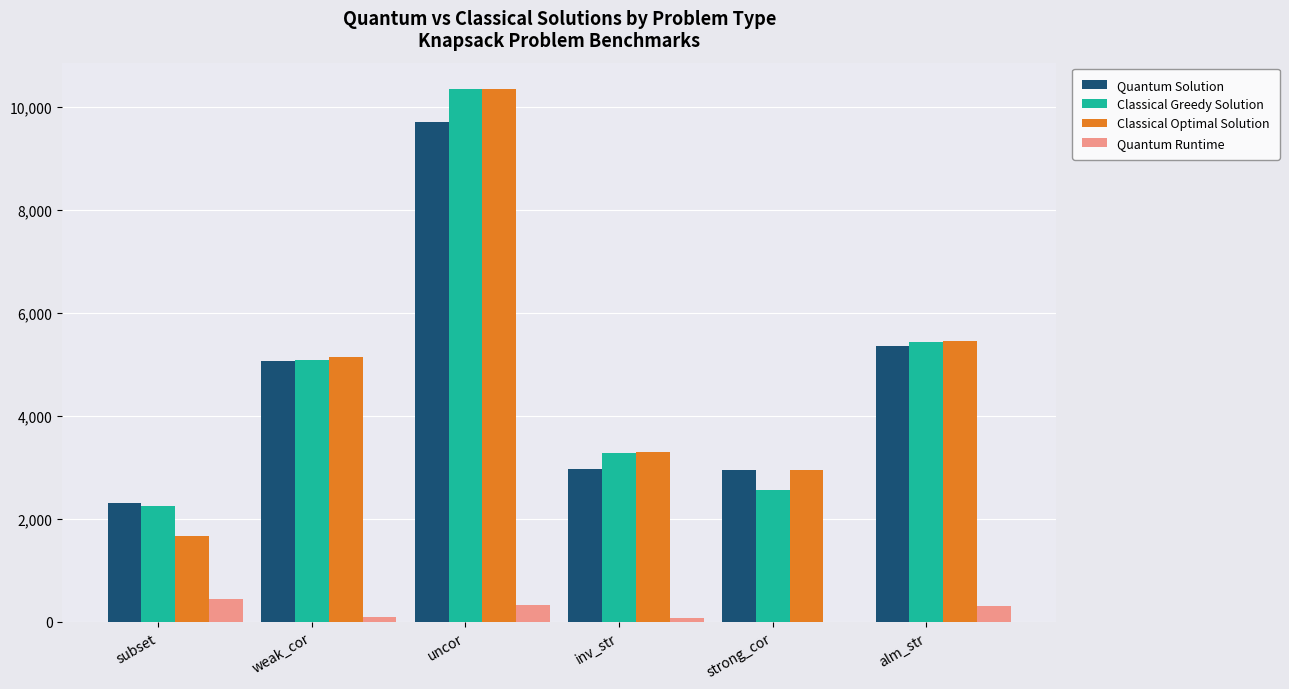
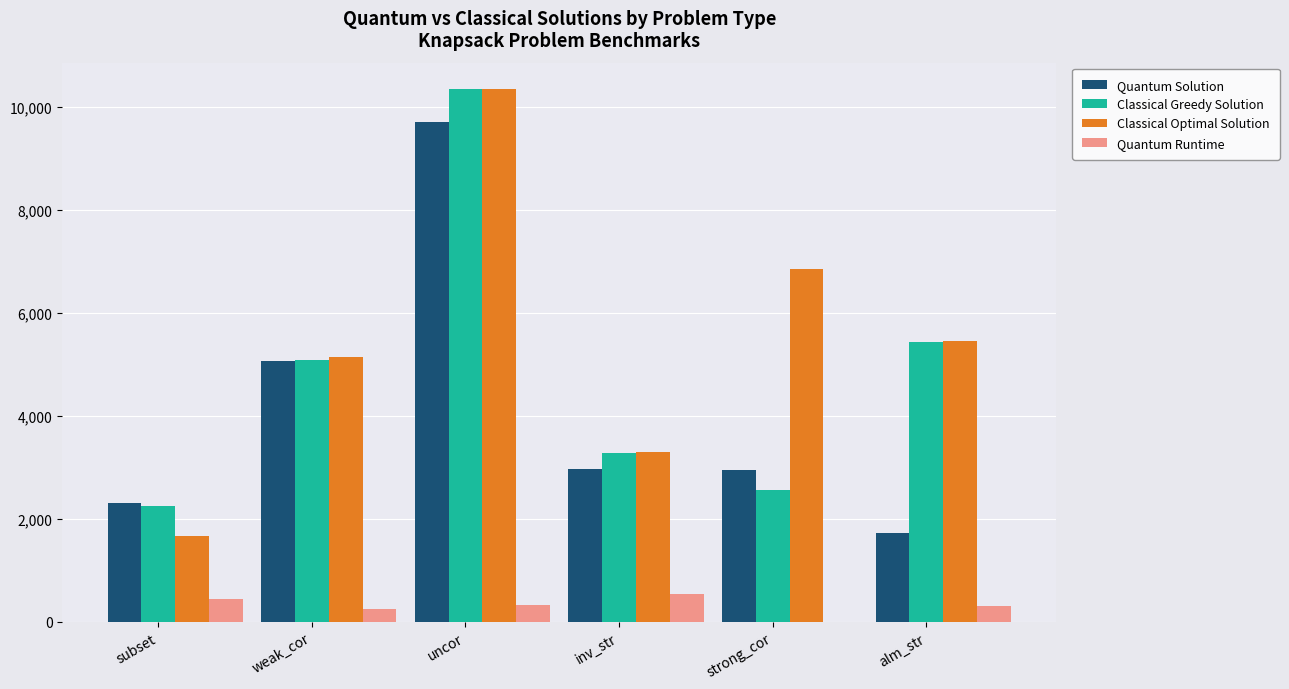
Quantum Runtime, weak_cor: 100 -> 200
Quantum Runtime, inv_str: 100 -> 500
Classical Optimal Solution, strong_cor: 2,900 -> 6,800
Quantum Solution, alm_str: 5,400 -> 1,700
